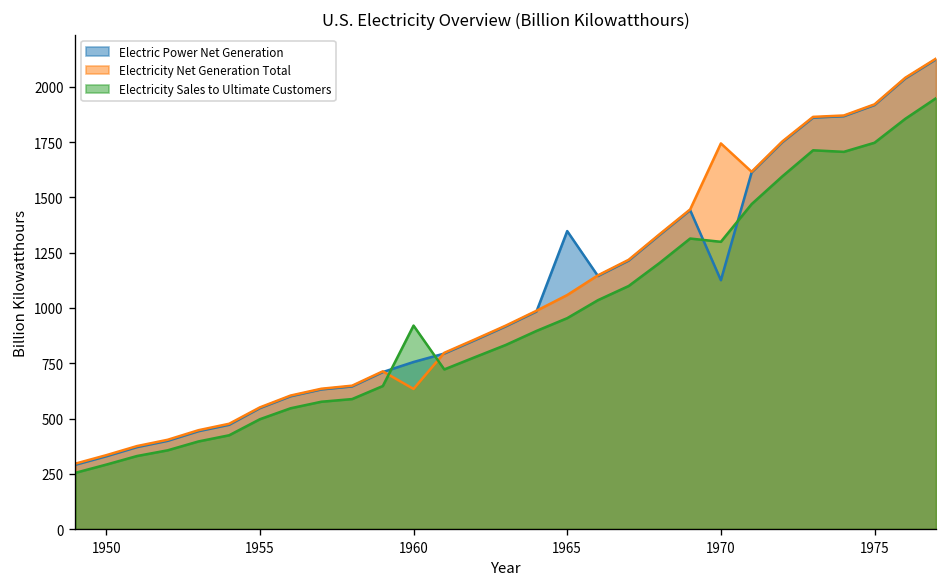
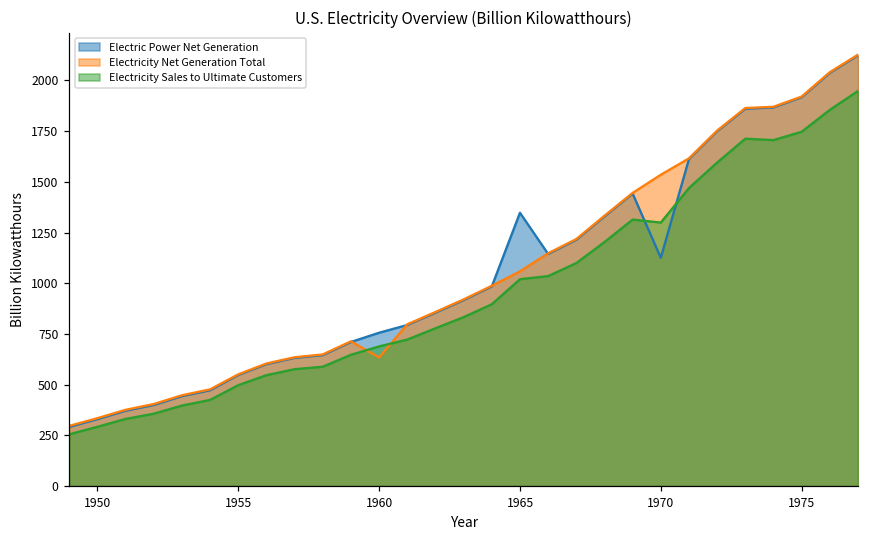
Electricity Sales to Ultimate Customers, 1960: 920 -> 690
Electricity Sales to Ultimate Customers, 1965: 950 -> 1020
Electricity Net Generation Total, 1970: 1740 -> 1540
